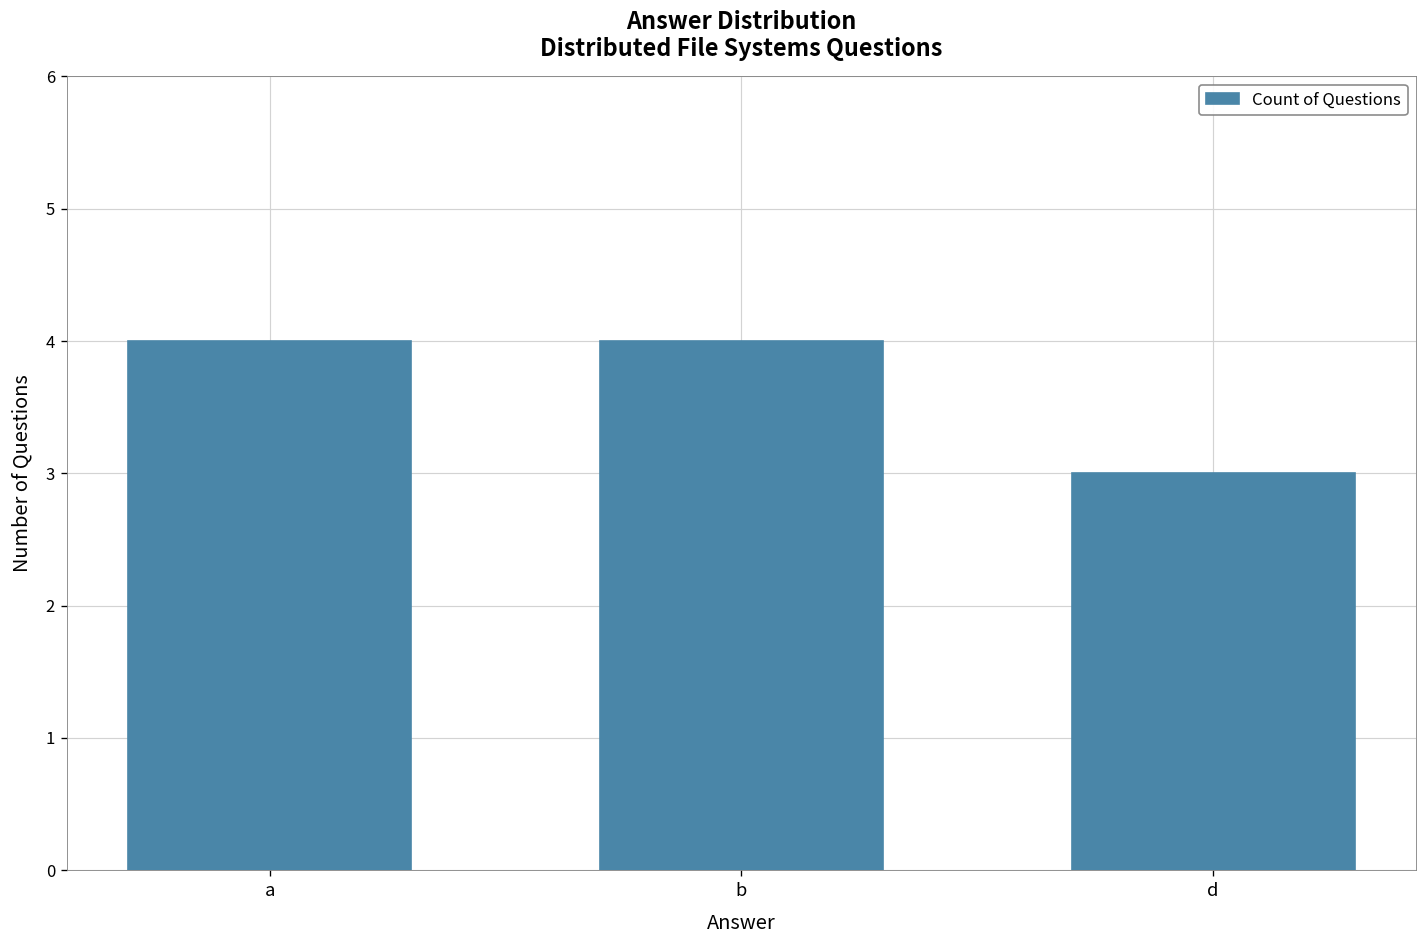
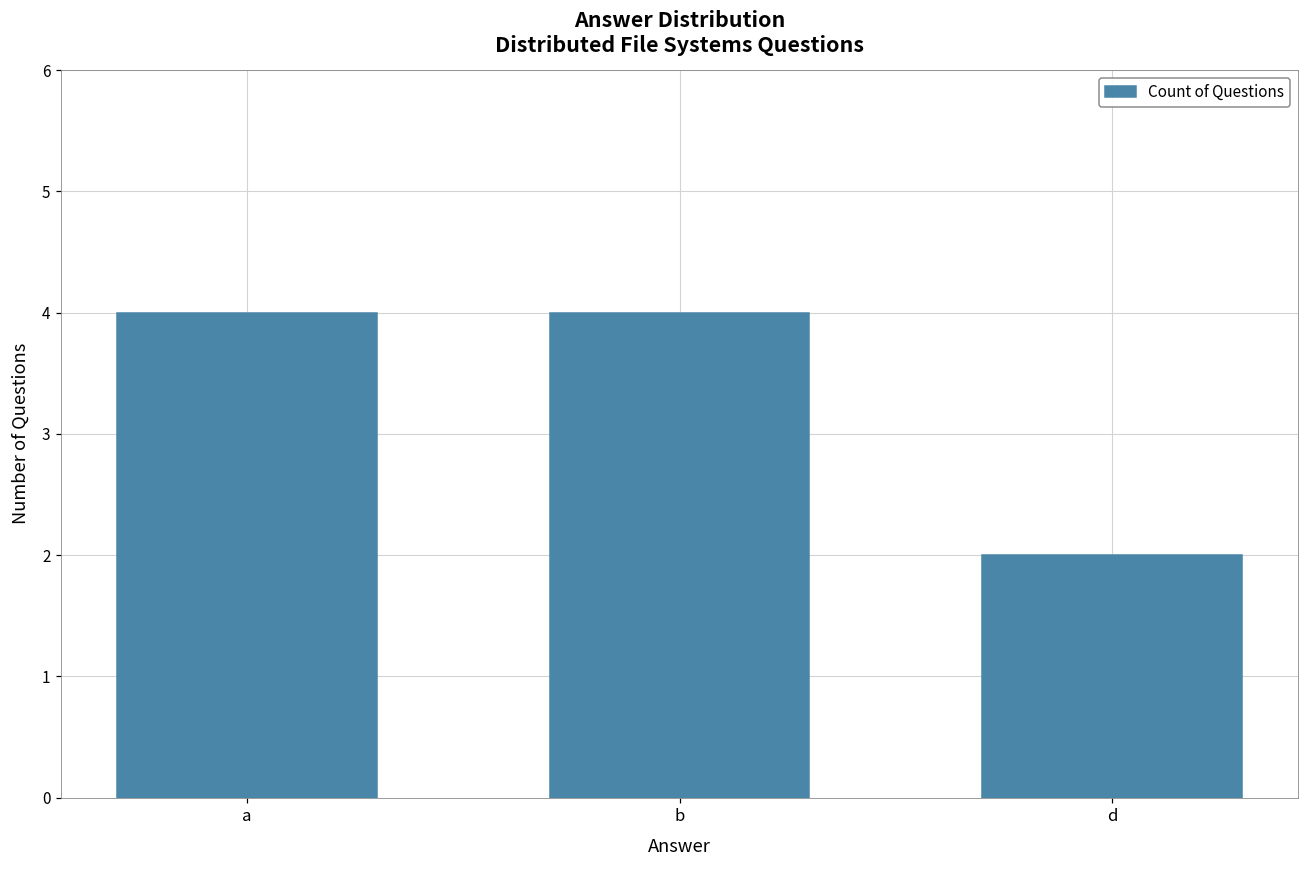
d: 3 -> 2
